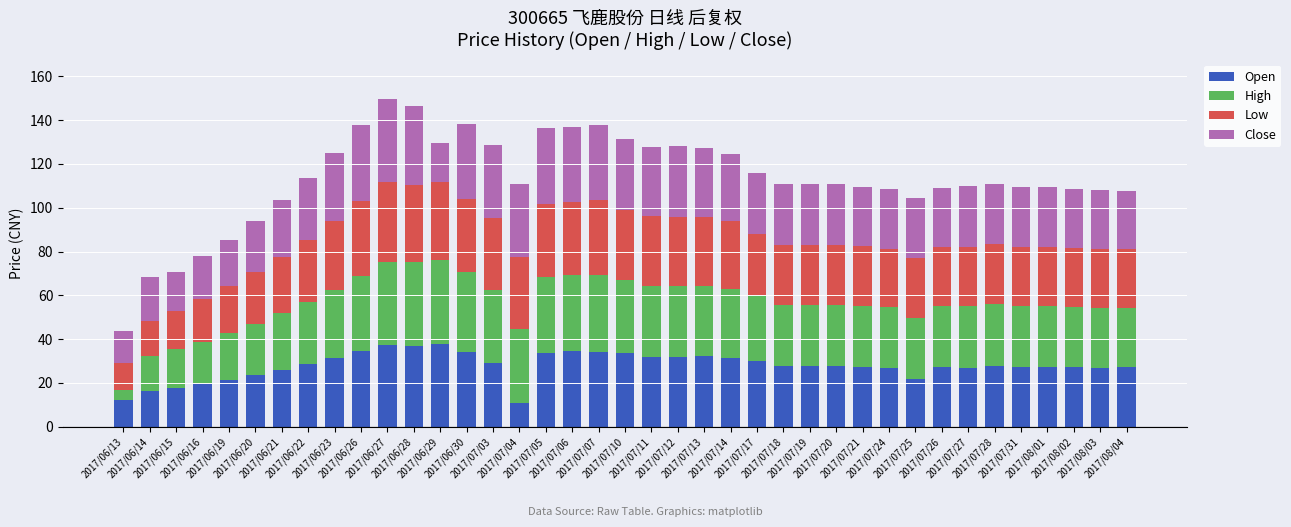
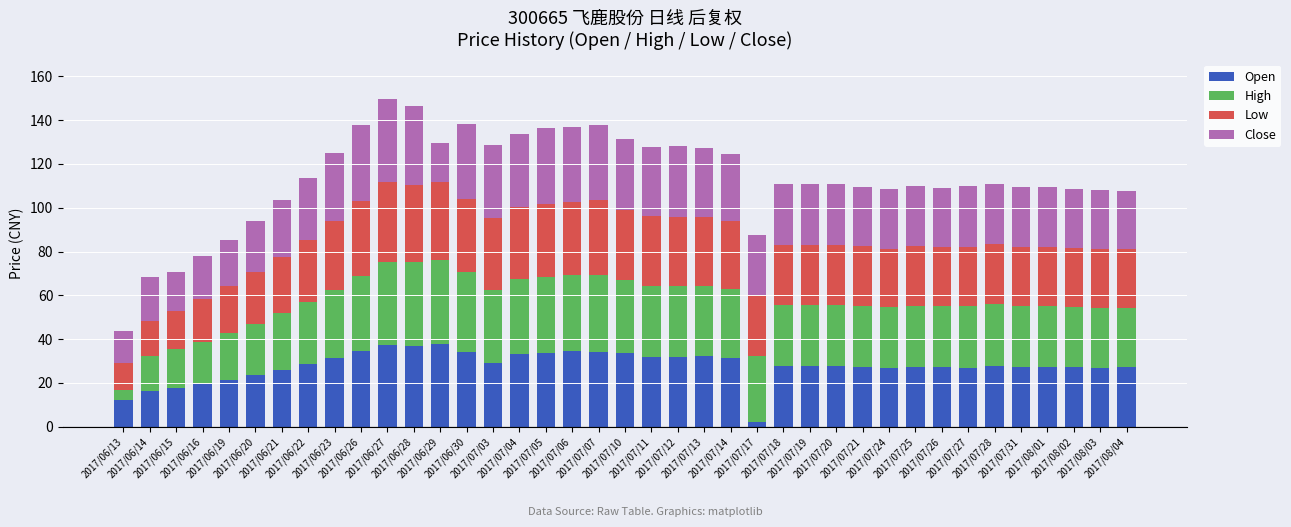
Open, 2017/07/04: 11 -> 33
Open, 2017/07/17: 30 -> 2
Open, 2017/07/25: 22 -> 27
